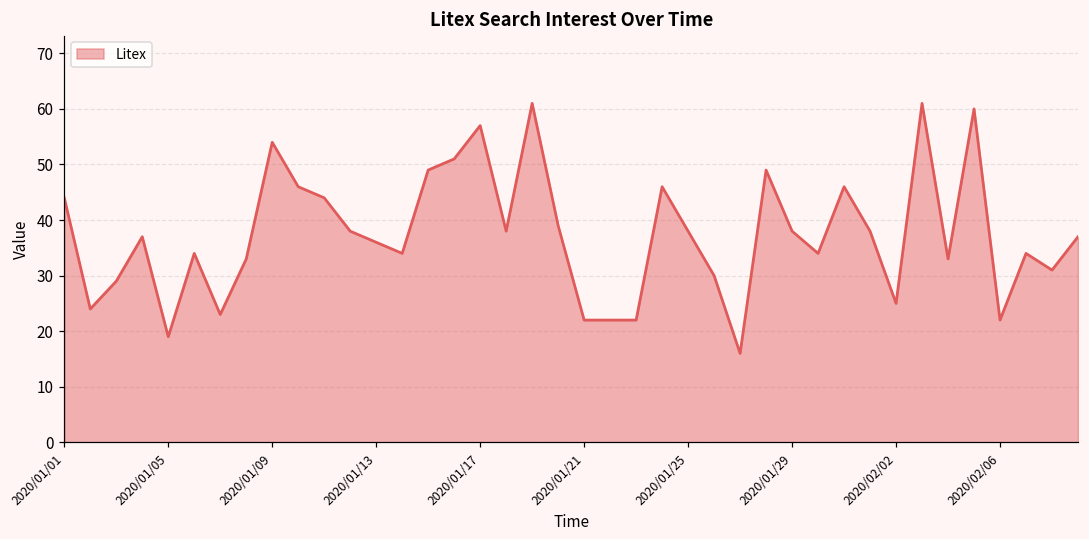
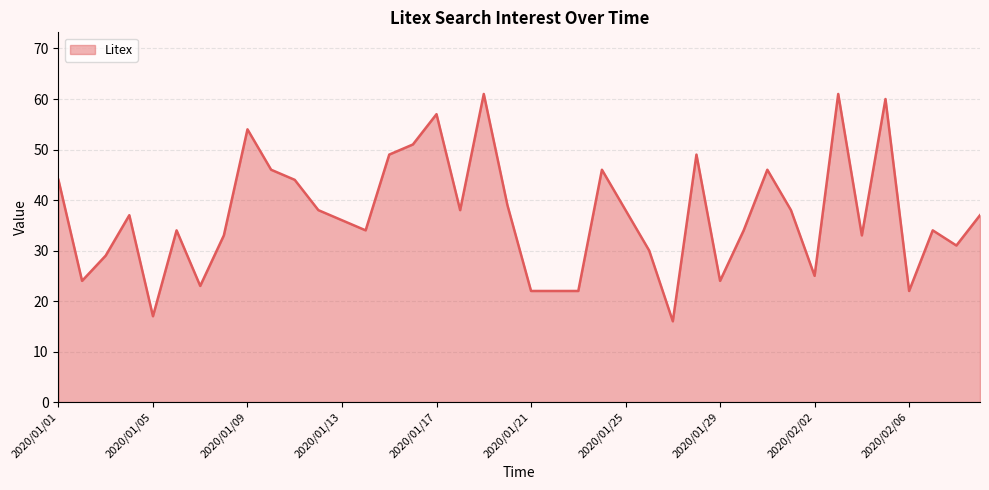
2020/01/05: 19 -> 17
2020/01/29: 38 -> 24
